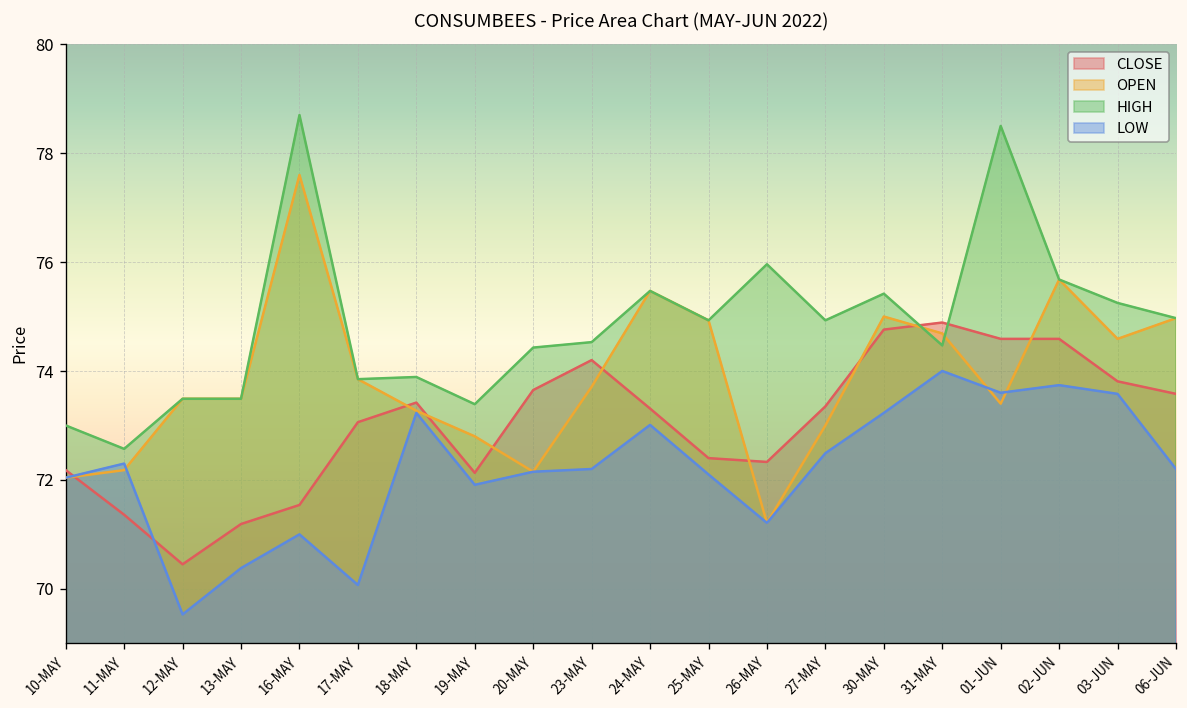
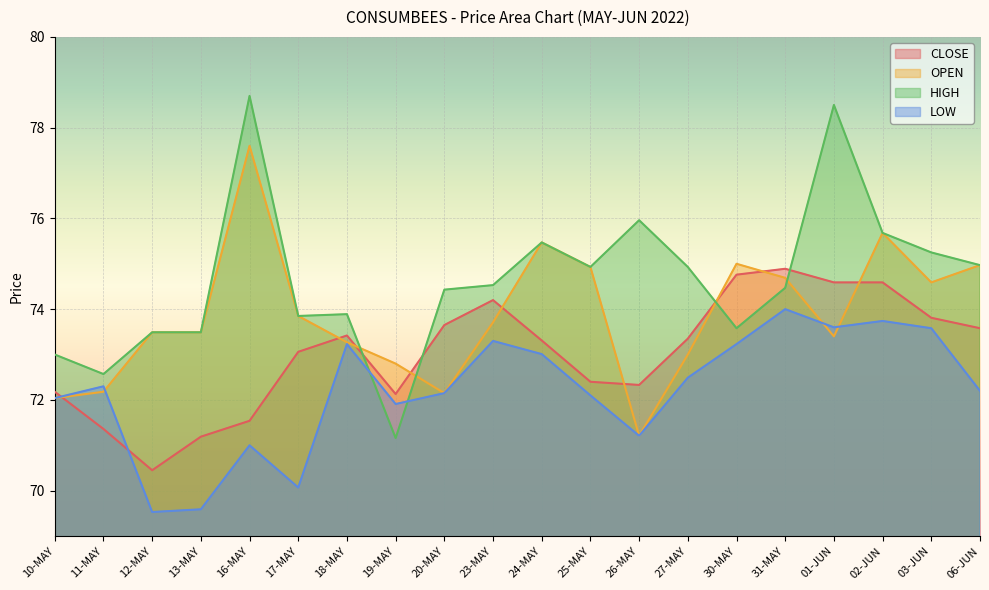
LOW, 13-MAY: 70.4 -> 69.6
HIGH, 19-MAY: 73.4 -> 71.2
LOW, 23-MAY: 72.2 -> 73.3
HIGH, 30-MAY: 75.4 -> 73.6
